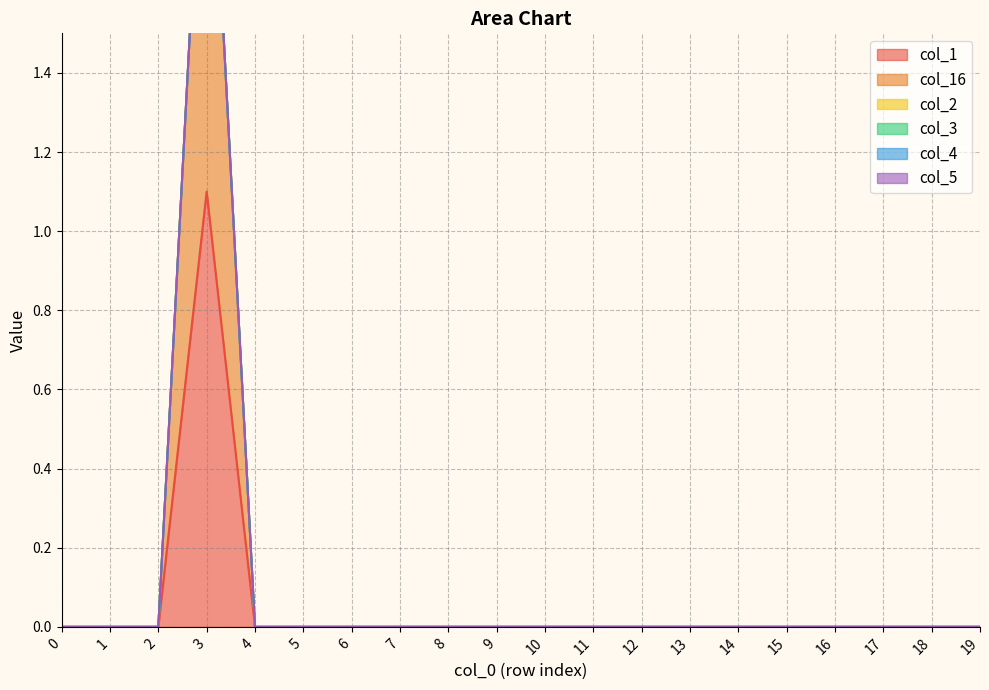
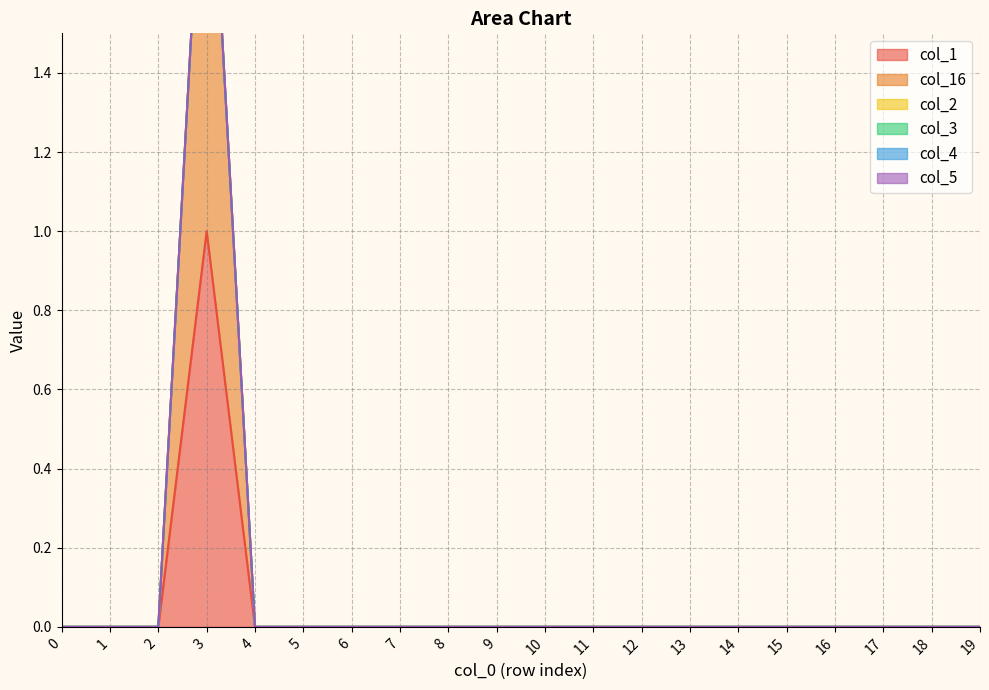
col_1, 3: 1.1 -> 1.0
